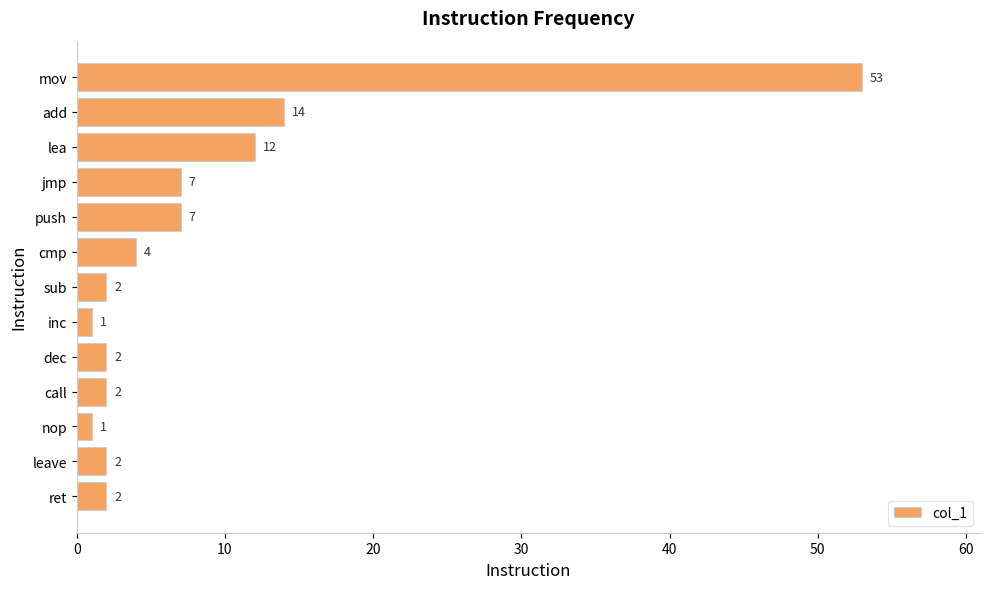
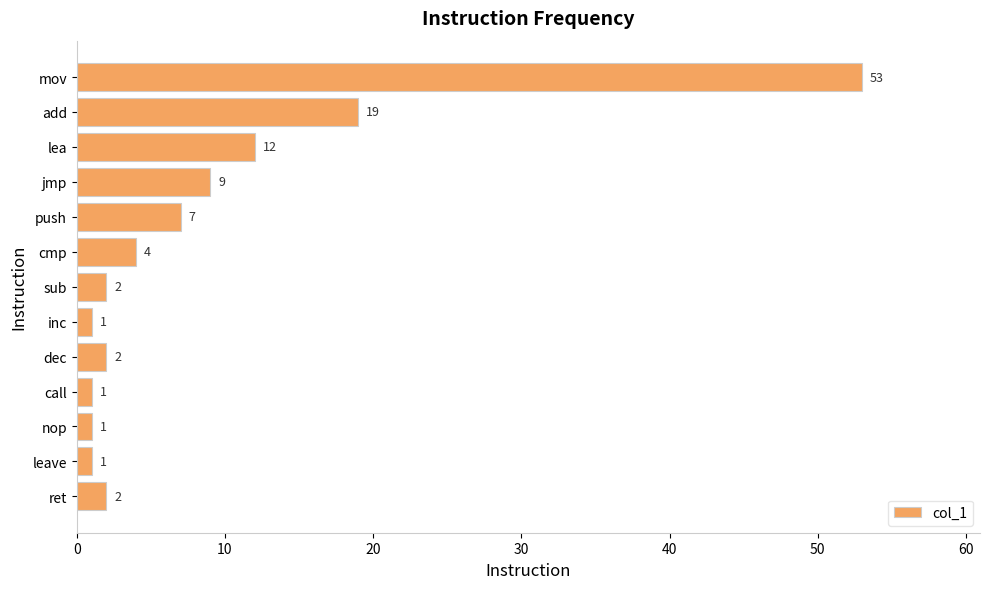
add: 14 -> 19
jmp: 7 -> 9
call: 2 -> 1
leave: 2 -> 1
